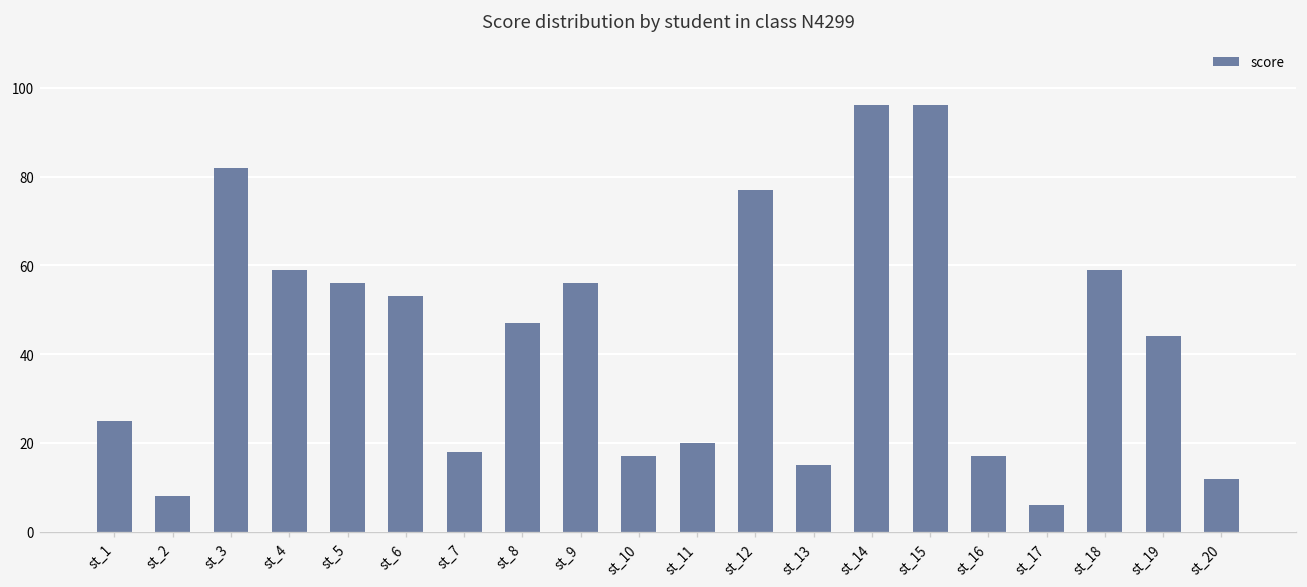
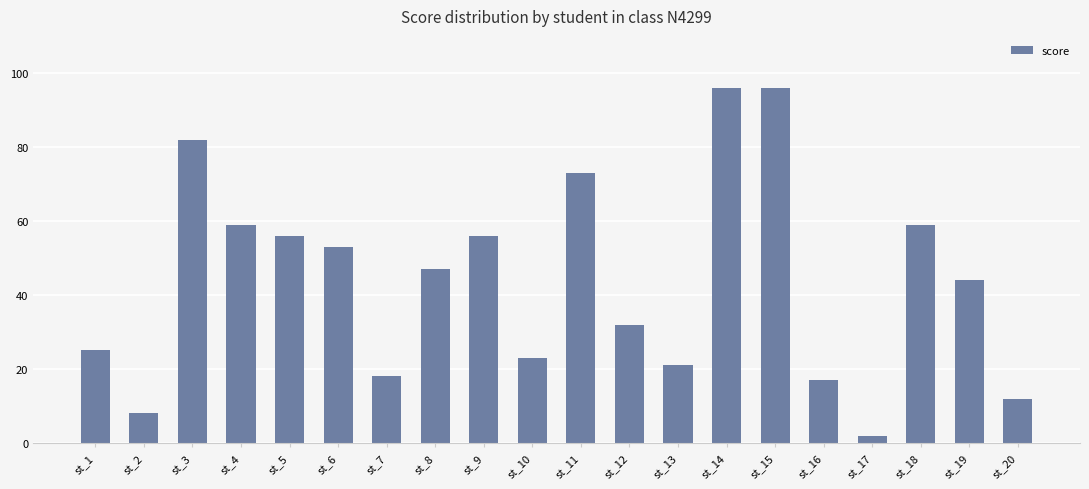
st_10: 17 -> 23
st_11: 20 -> 73
st_12: 77 -> 32
st_13: 15 -> 21
st_17: 6 -> 2
